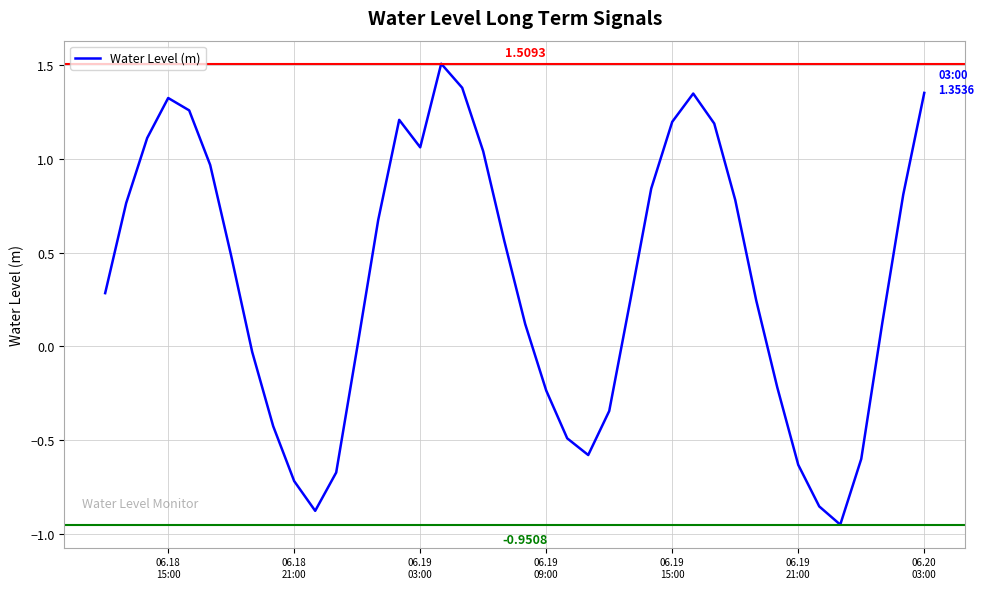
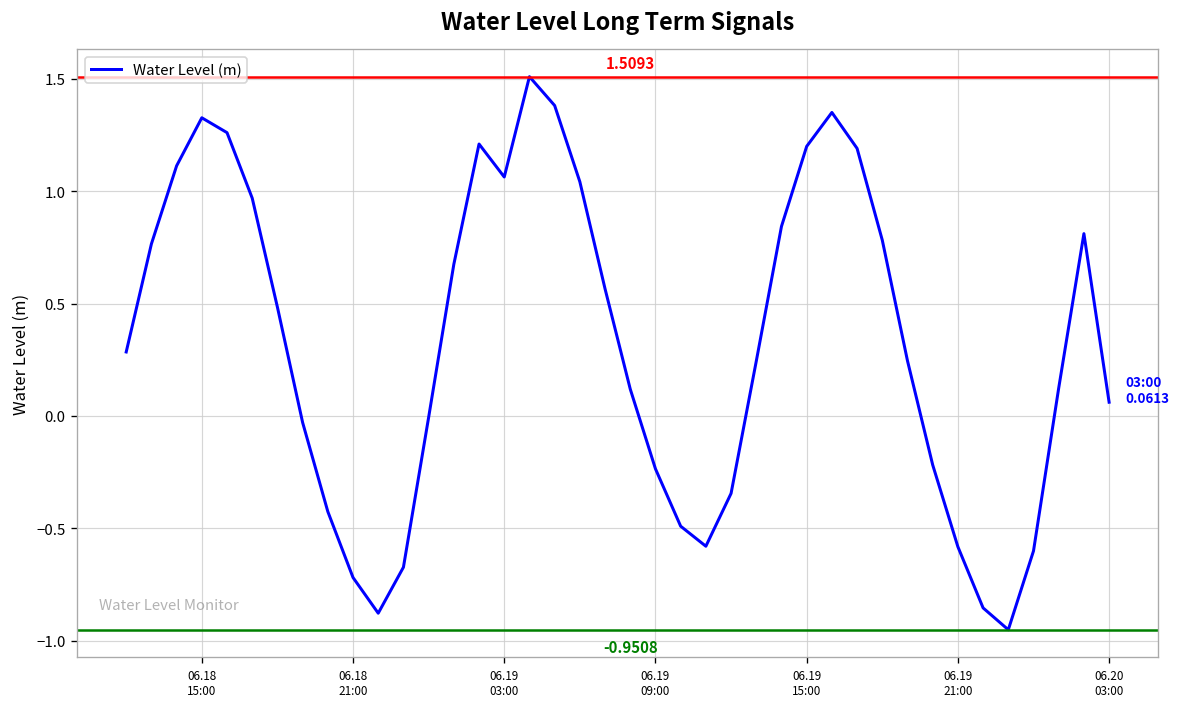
06.19 21:00: -0.63 -> -0.58
06.20 03:00: 1.3536 -> 0.0613
